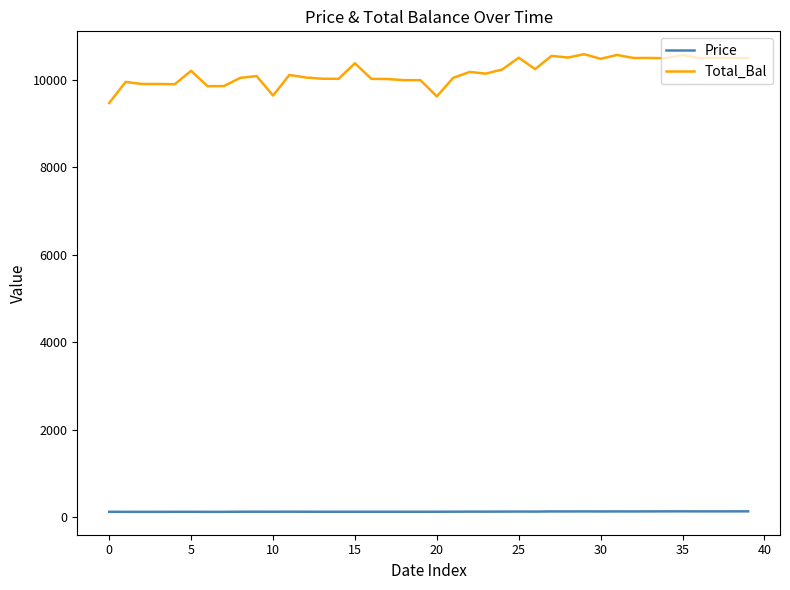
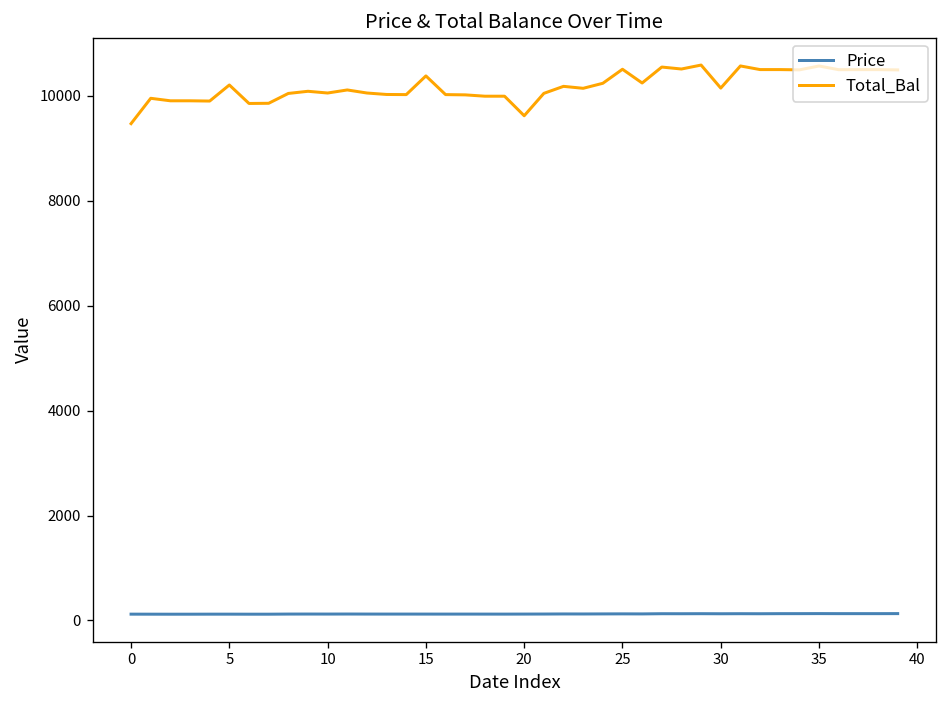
Total_Bal, 10: 9600 -> 10100
Total_Bal, 30: 10500 -> 10100
